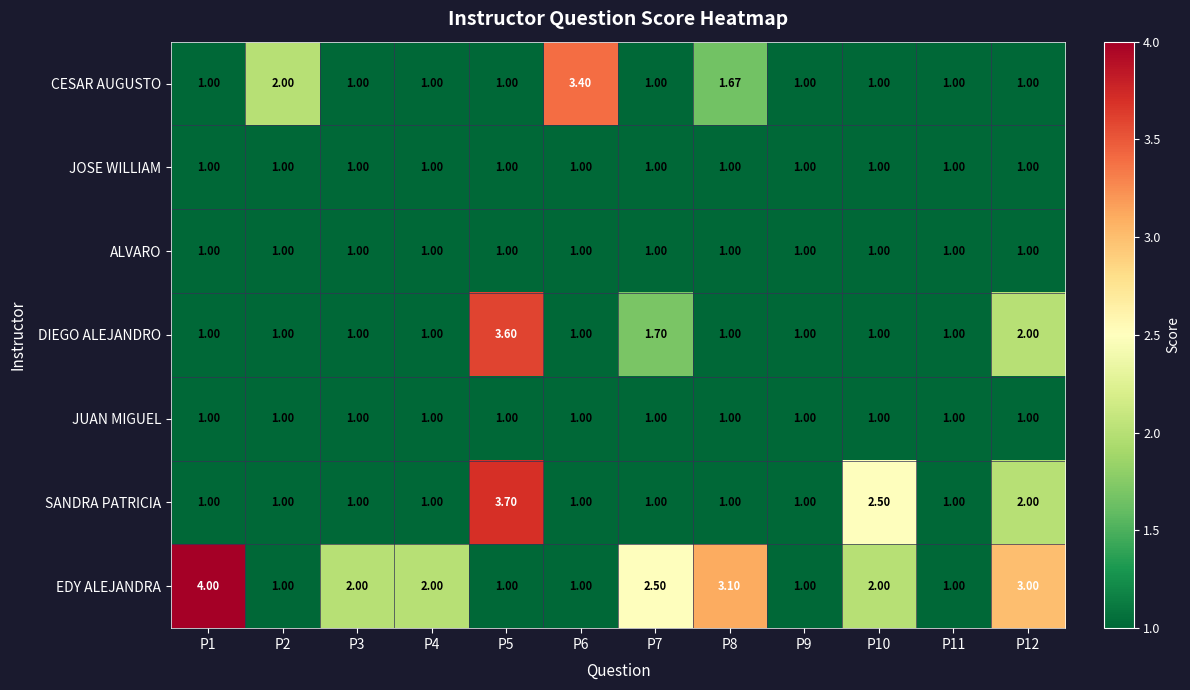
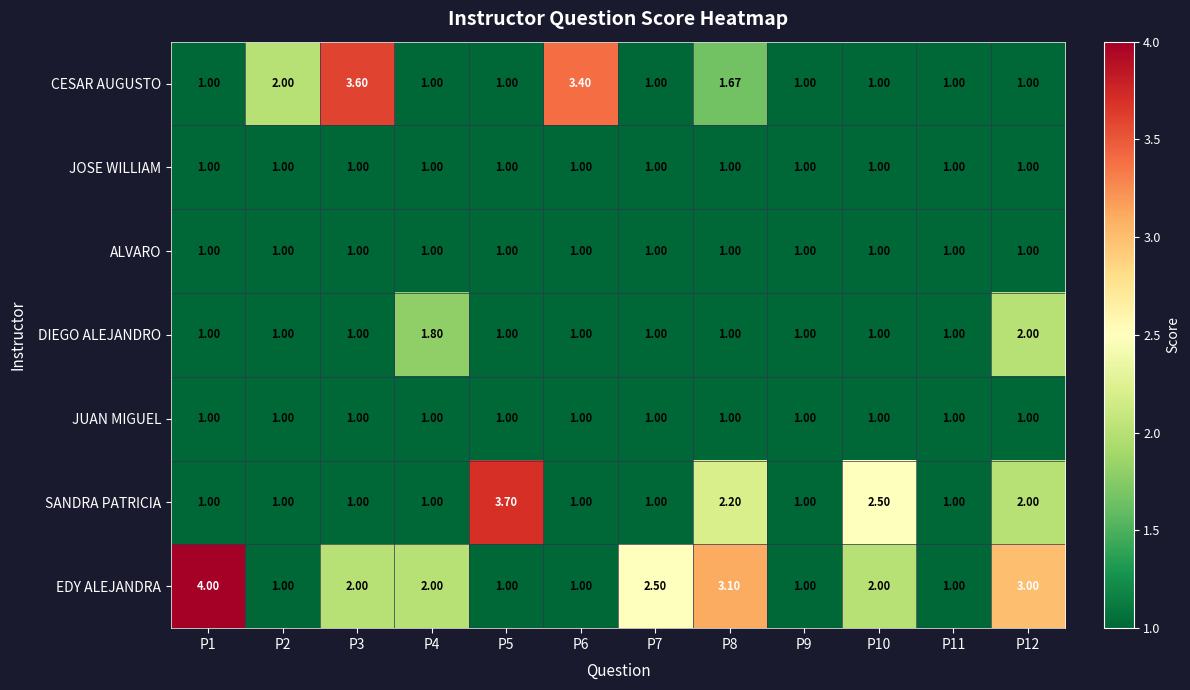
CESAR AUGUSTO, P3: 1.00 -> 3.60
DIEGO ALEJANDRO, P4: 1.00 -> 1.80
DIEGO ALEJANDRO, P5: 3.60 -> 1.00
DIEGO ALEJANDRO, P7: 1.70 -> 1.00
SANDRA PATRICIA, P8: 1.00 -> 2.20
